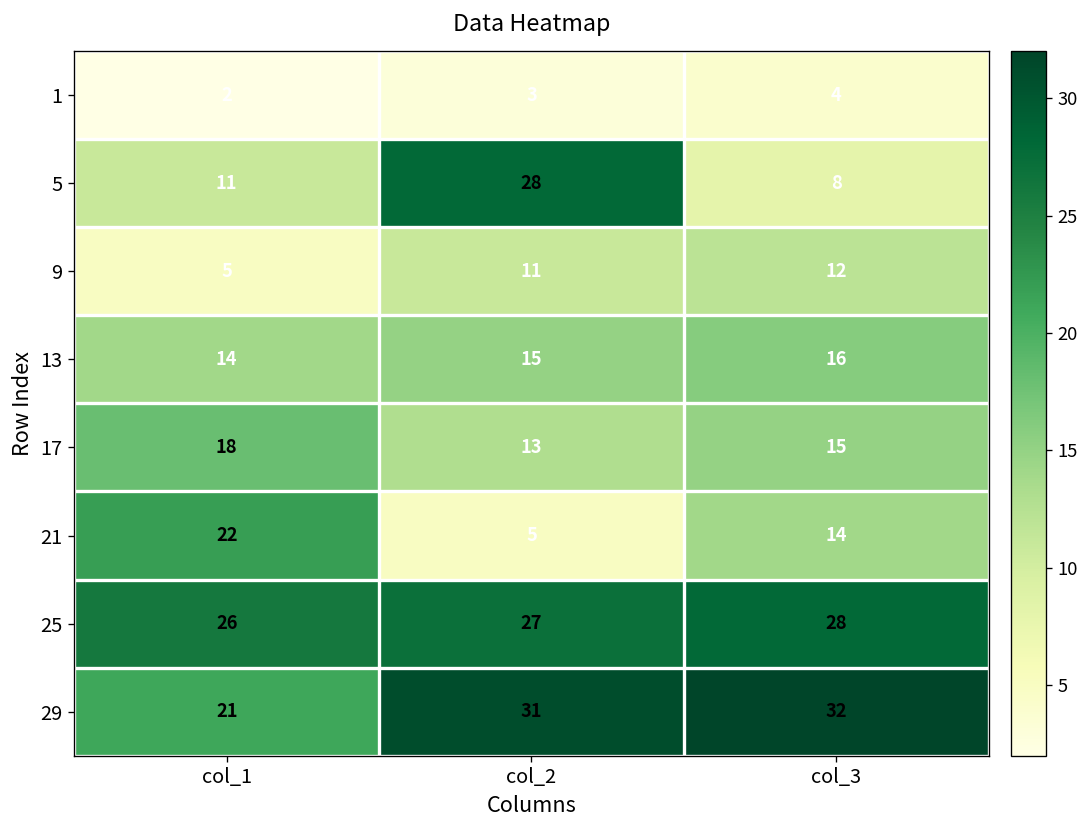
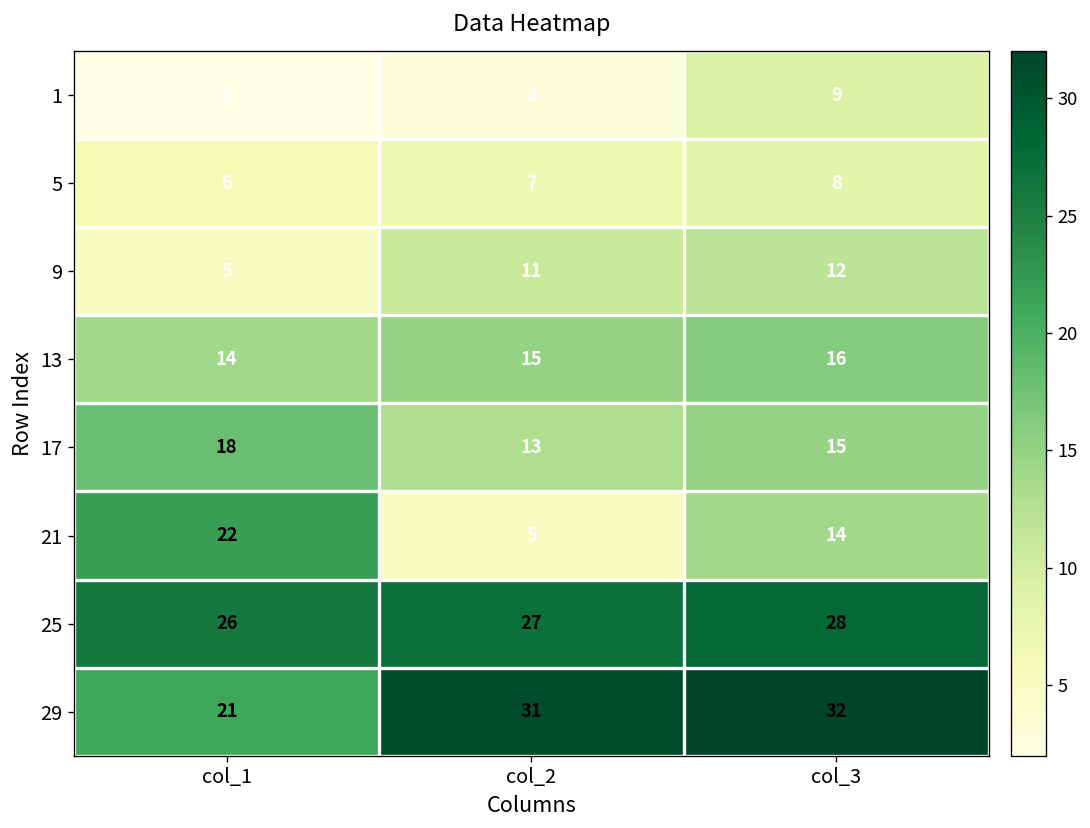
1, col_3: 4 -> 9
5, col_1: 11 -> 6
5, col_2: 28 -> 7
